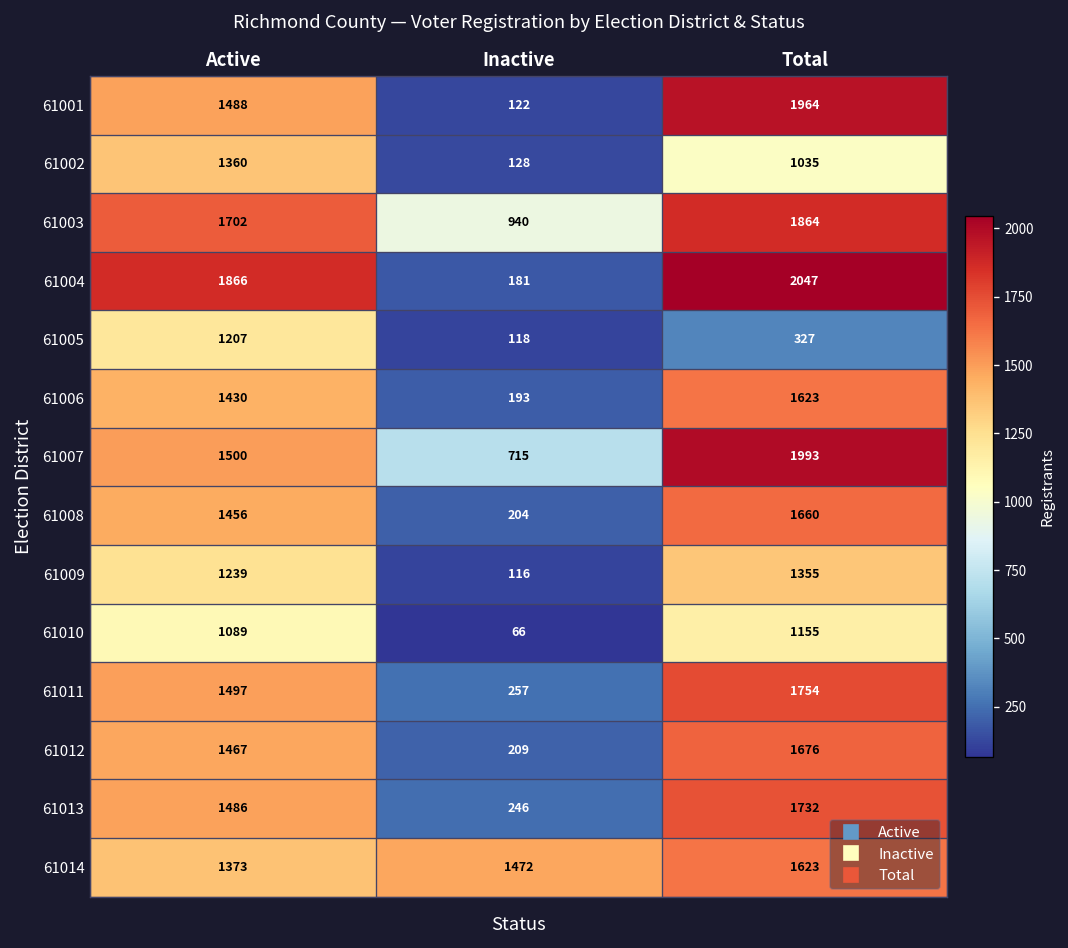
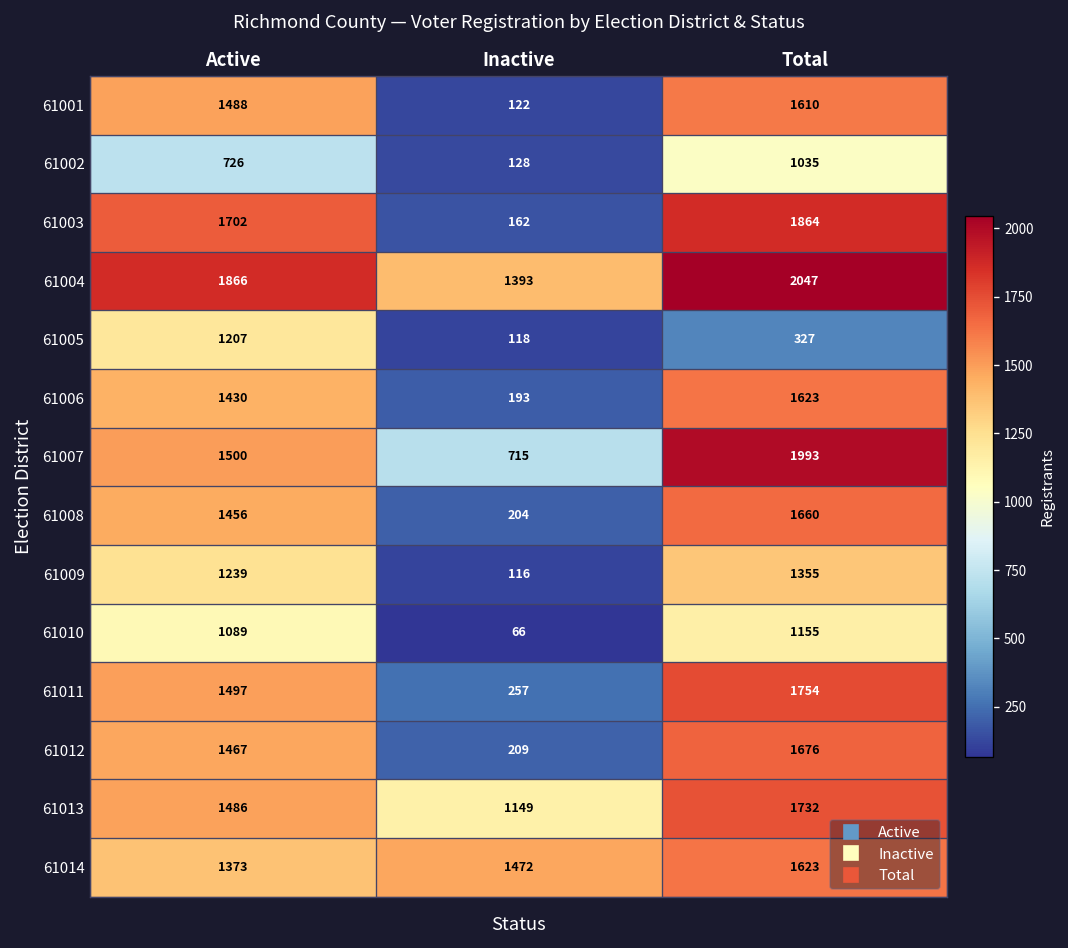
61001, Total: 1964 -> 1610
61002, Active: 1360 -> 726
61003, Inactive: 940 -> 162
61004, Inactive: 181 -> 1393
61013, Inactive: 246 -> 1149
